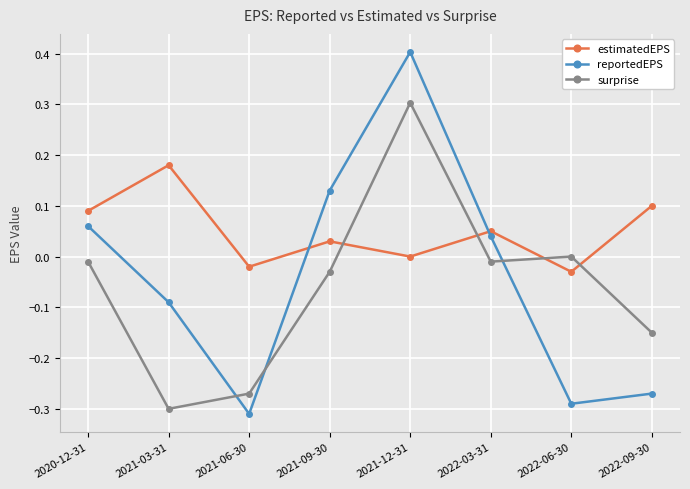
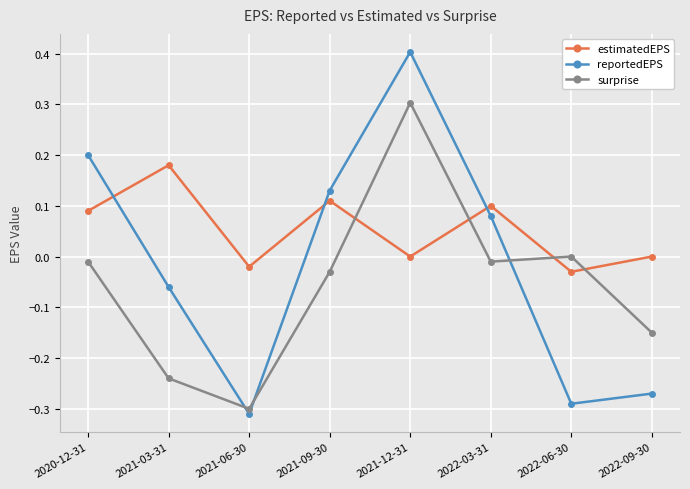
reportedEPS, 2020-12-31: 0.06 -> 0.20
reportedEPS, 2021-03-31: -0.09 -> -0.06
surprise, 2021-03-31: -0.30 -> -0.24
surprise, 2021-06-30: -0.27 -> -0.30
estimatedEPS, 2021-09-30: 0.03 -> 0.11
estimatedEPS, 2022-03-31: 0.05 -> 0.10
reportedEPS, 2022-03-31: 0.04 -> 0.08
estimatedEPS, 2022-09-30: 0.1 -> 0.0
